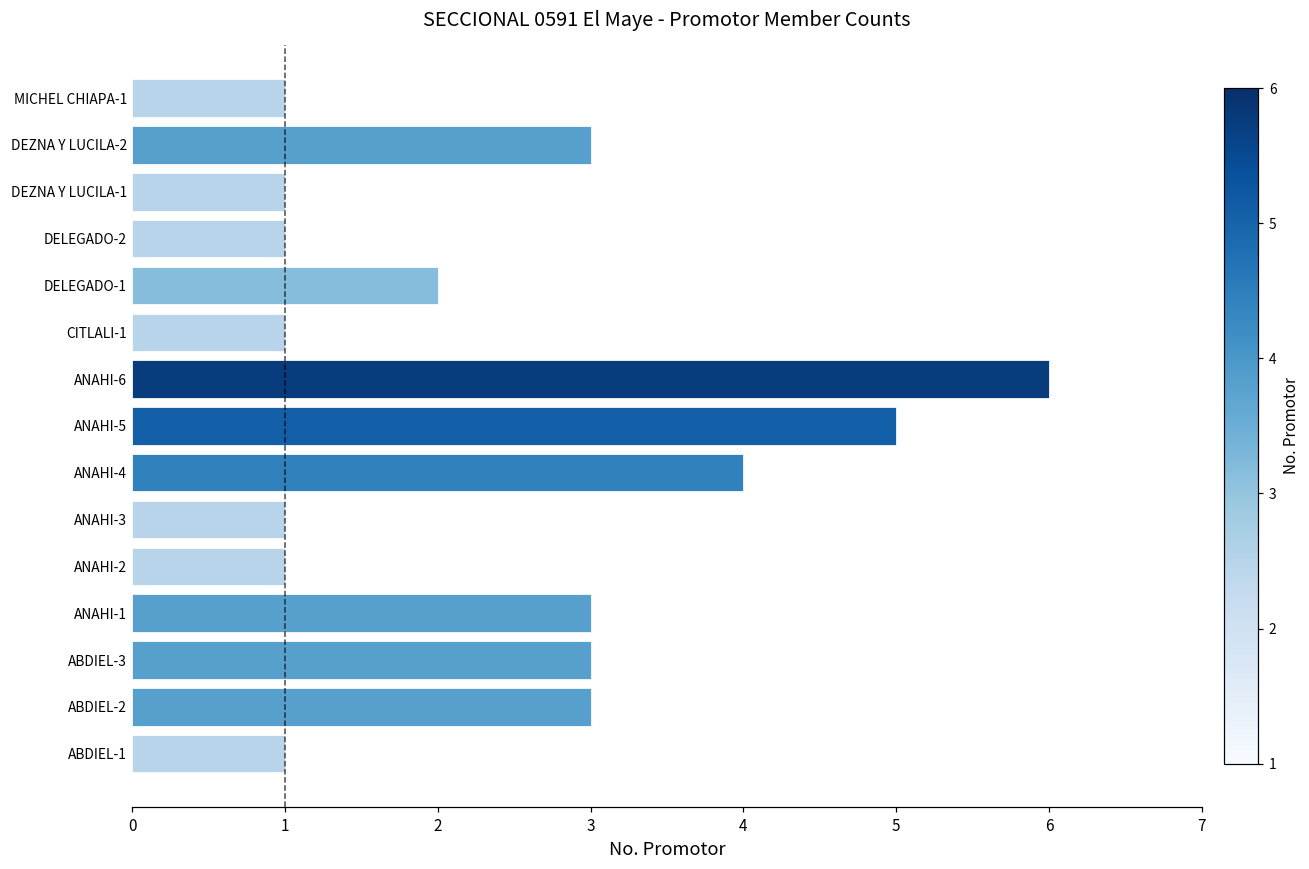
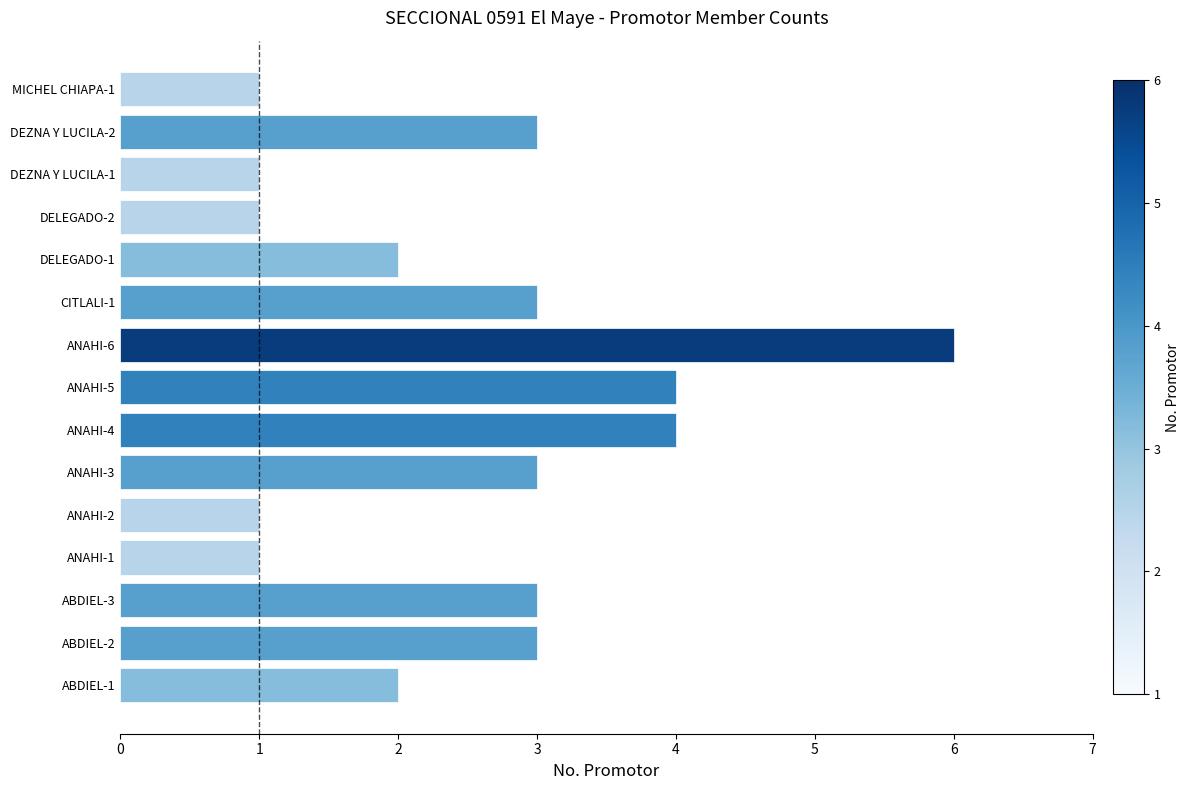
CITLALI-1: 1 -> 3
ANAHI-5: 5 -> 4
ANAHI-3: 1 -> 3
ANAHI-1: 3 -> 1
ABDIEL-1: 1 -> 2
